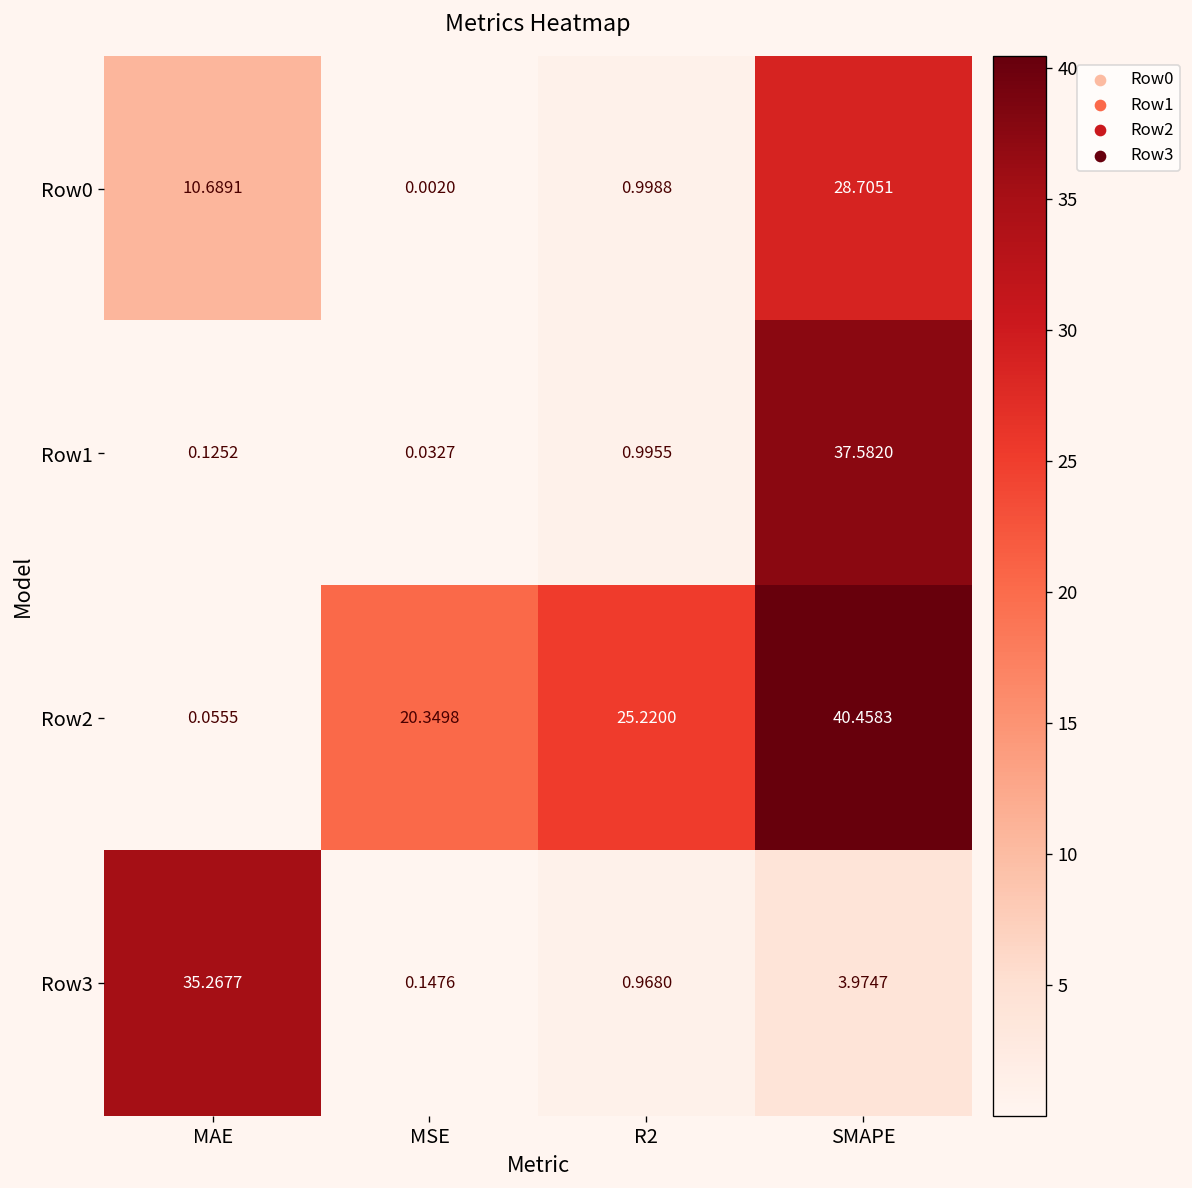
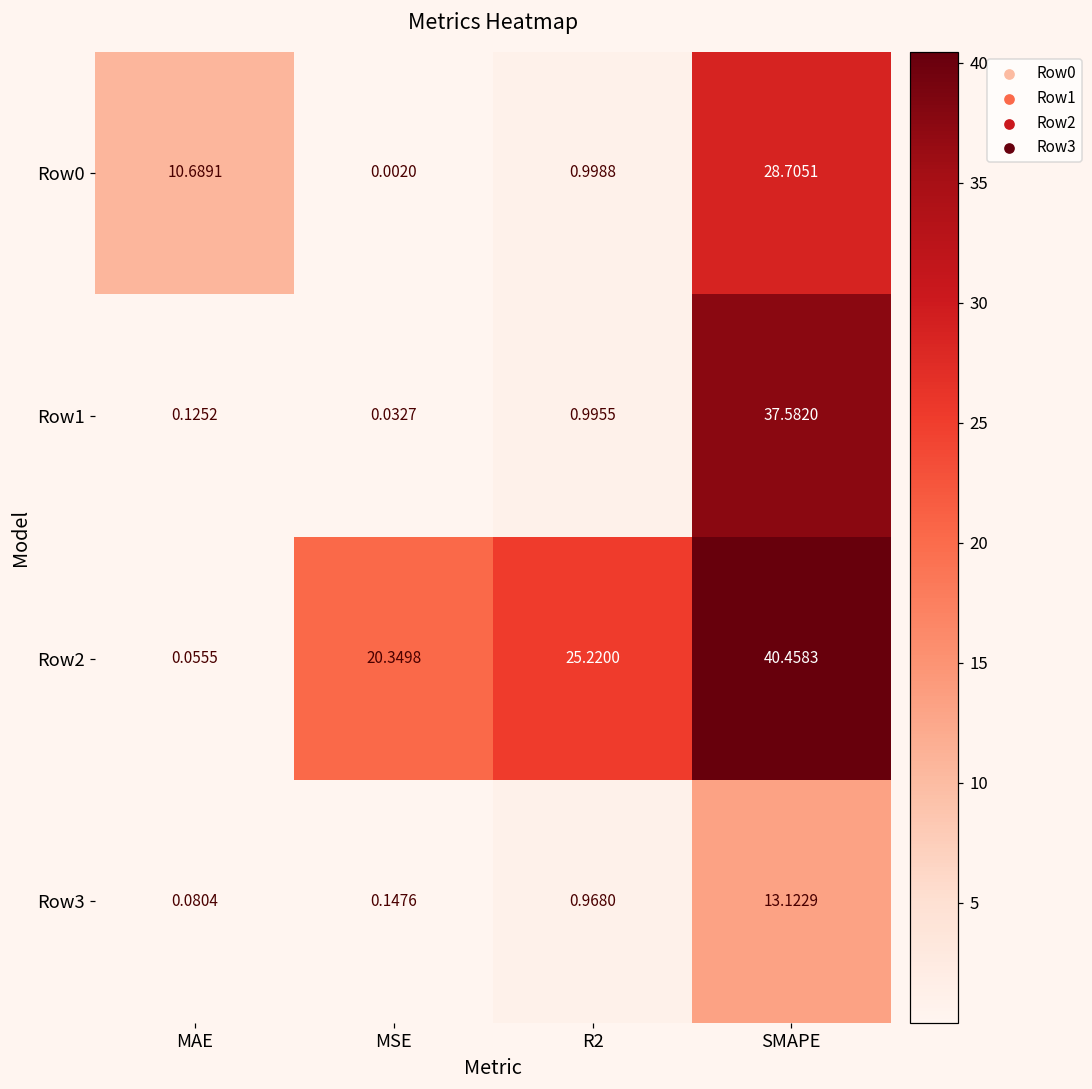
Row3, MAE: 35.2677 -> 0.0804
Row3, SMAPE: 3.9747 -> 13.1229
